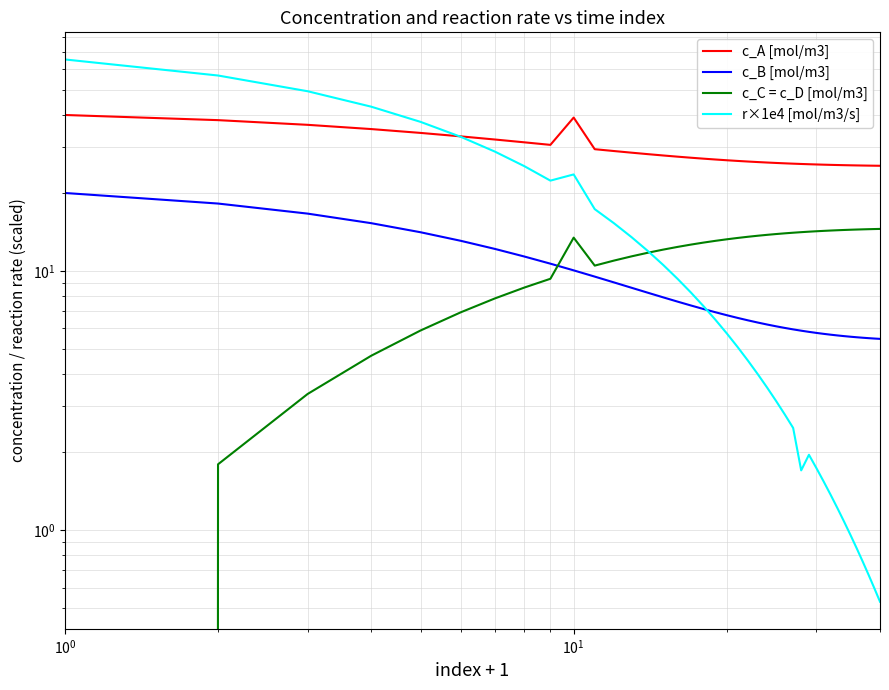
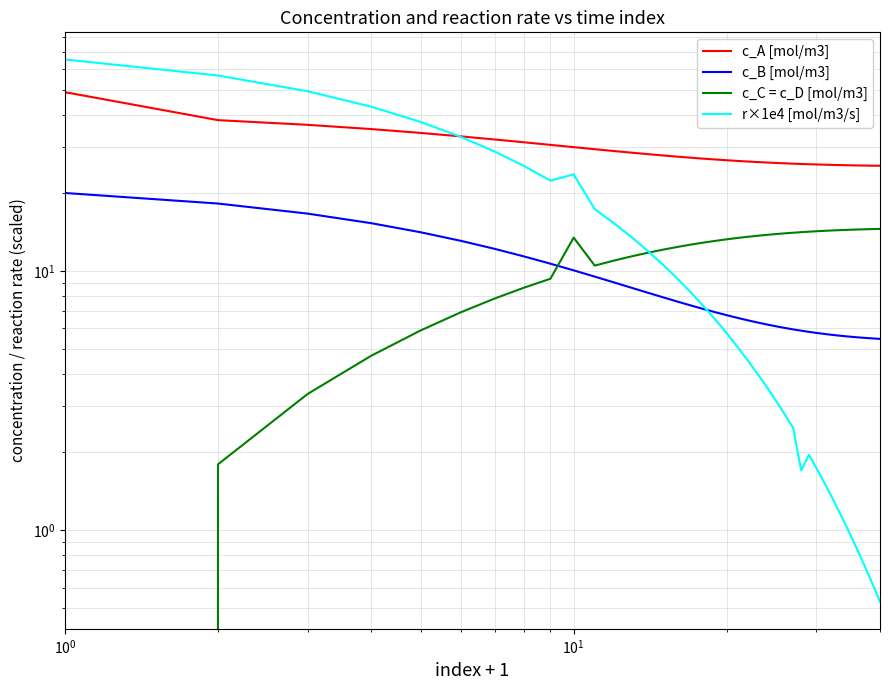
c_A [mol/m3], 10^0: 40 -> 49
c_A [mol/m3], 10^1: 39 -> 30
